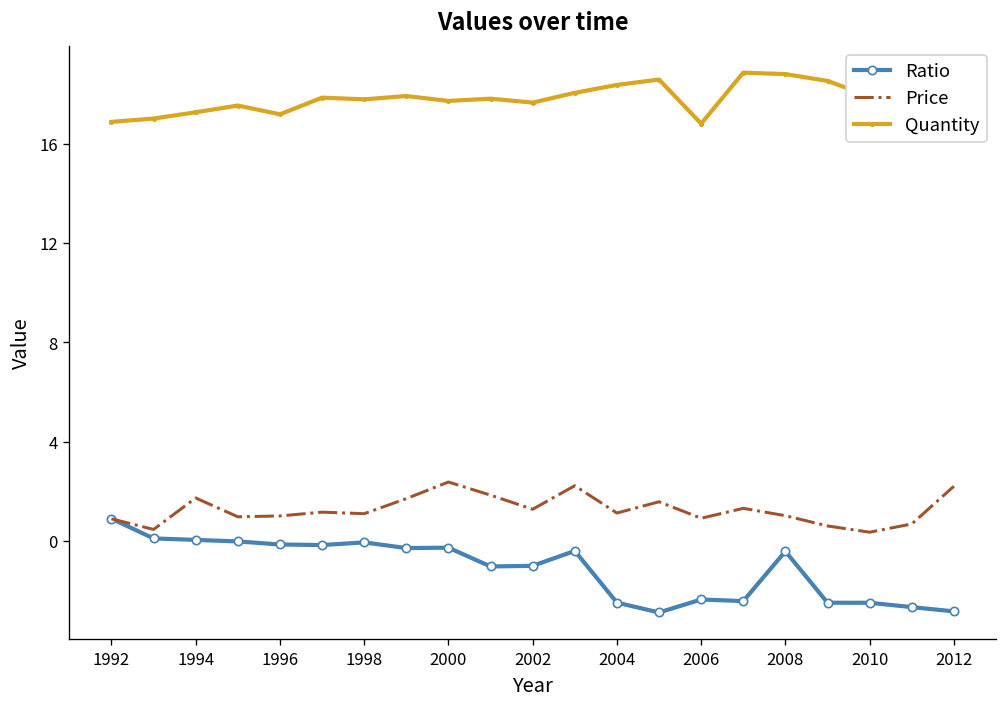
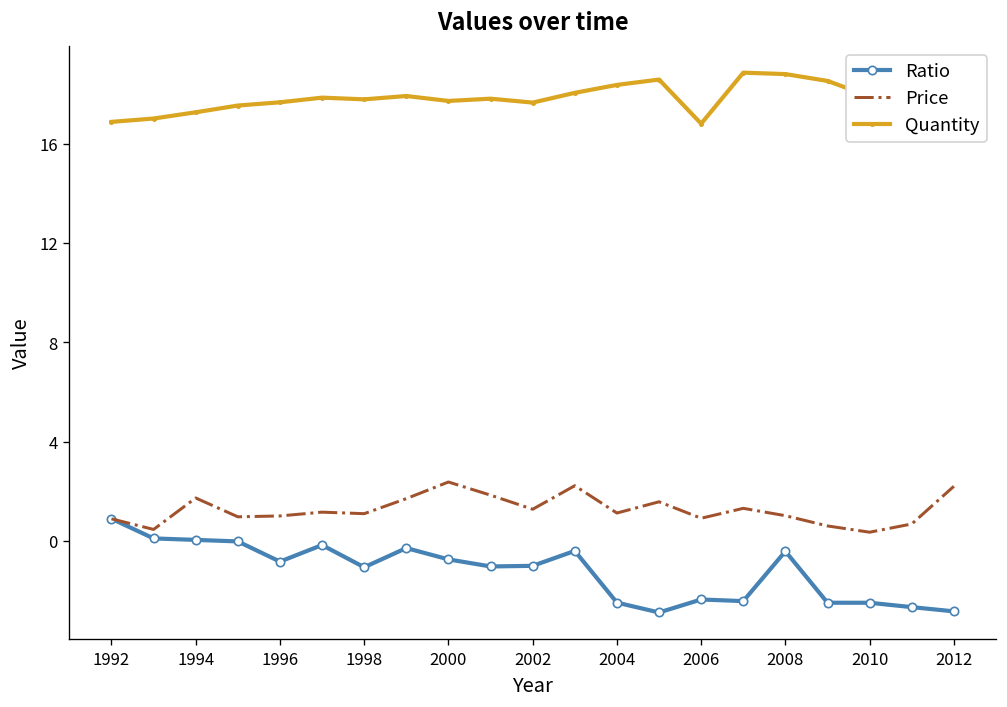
Ratio, 1996: -0.1 -> -0.8
Quantity, 1996: 17.2 -> 17.7
Ratio, 1998: -0.1 -> -1.1
Ratio, 2000: -0.3 -> -0.7
